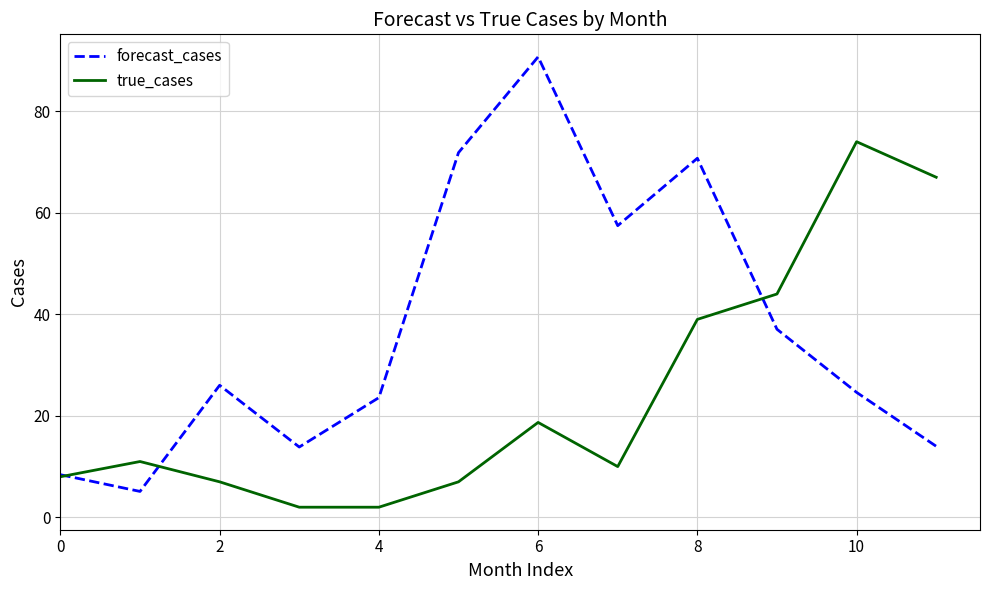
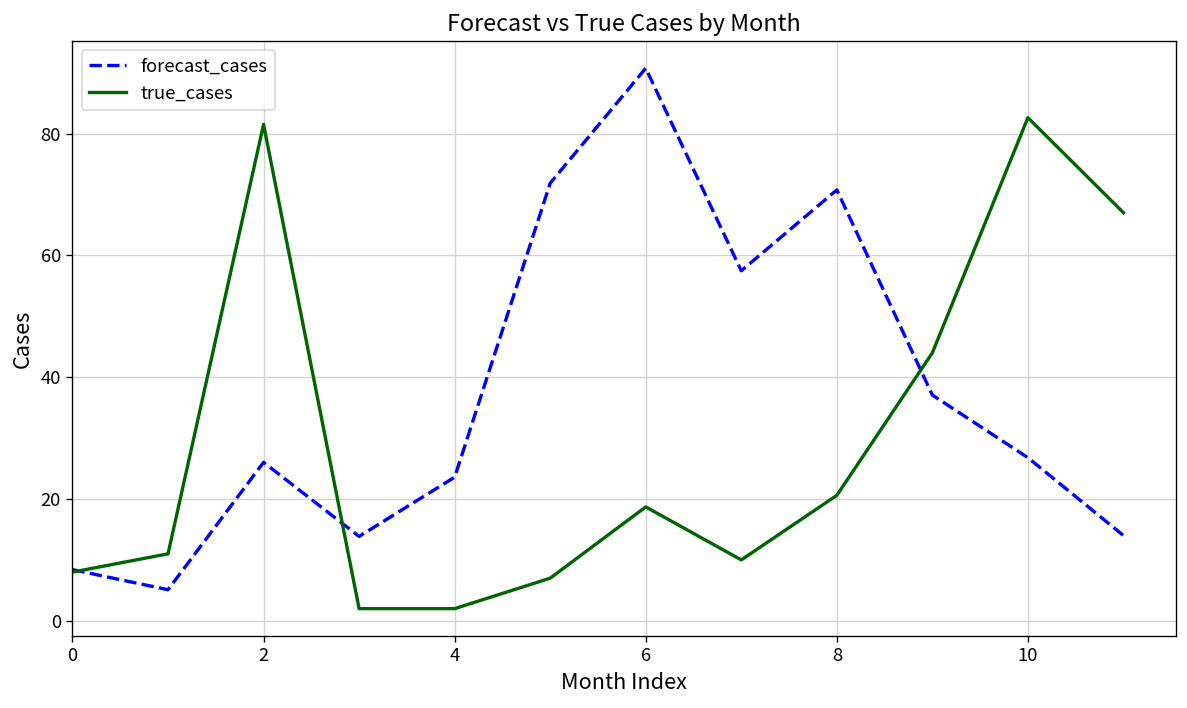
true_cases, 2: 7 -> 82
true_cases, 8: 39 -> 21
forecast_cases, 10: 25 -> 27
true_cases, 10: 74 -> 83
